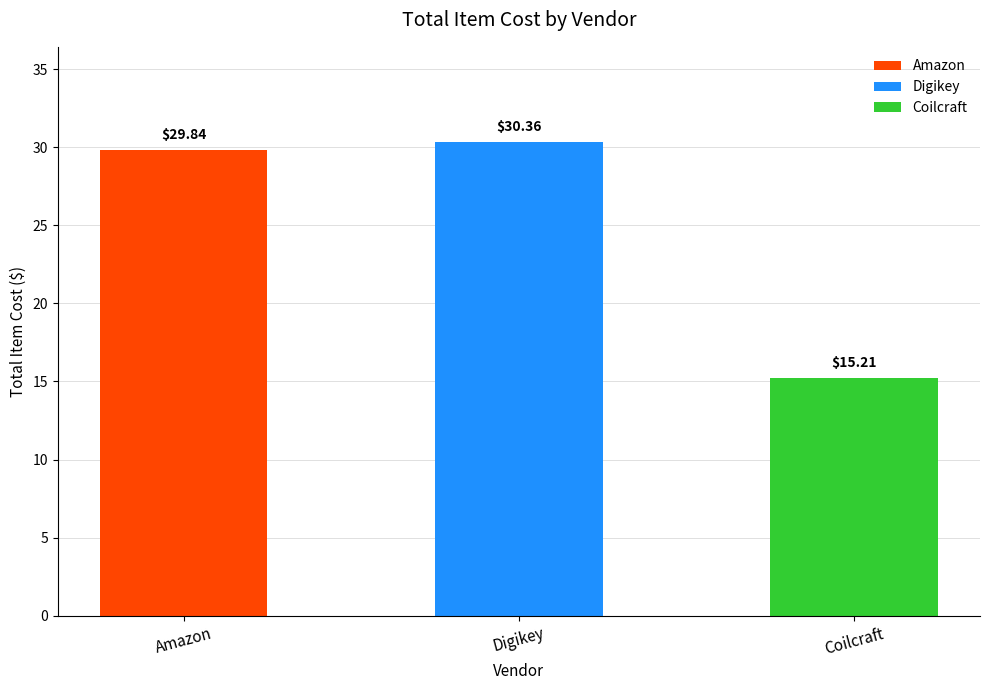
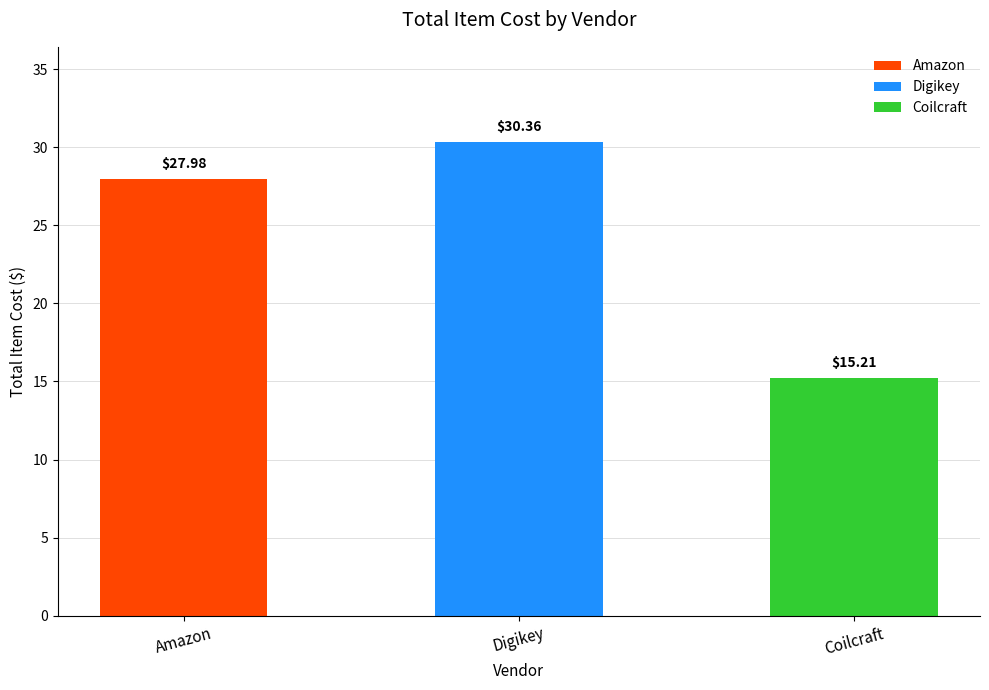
Amazon: $29.84 -> $27.98
